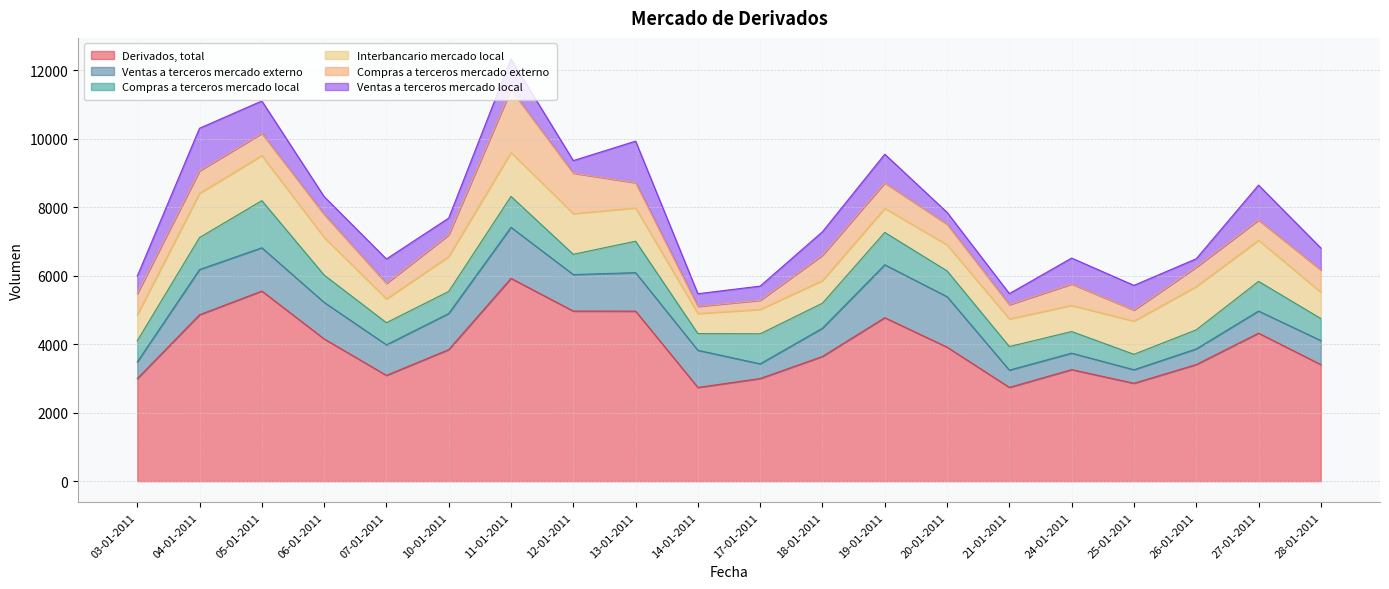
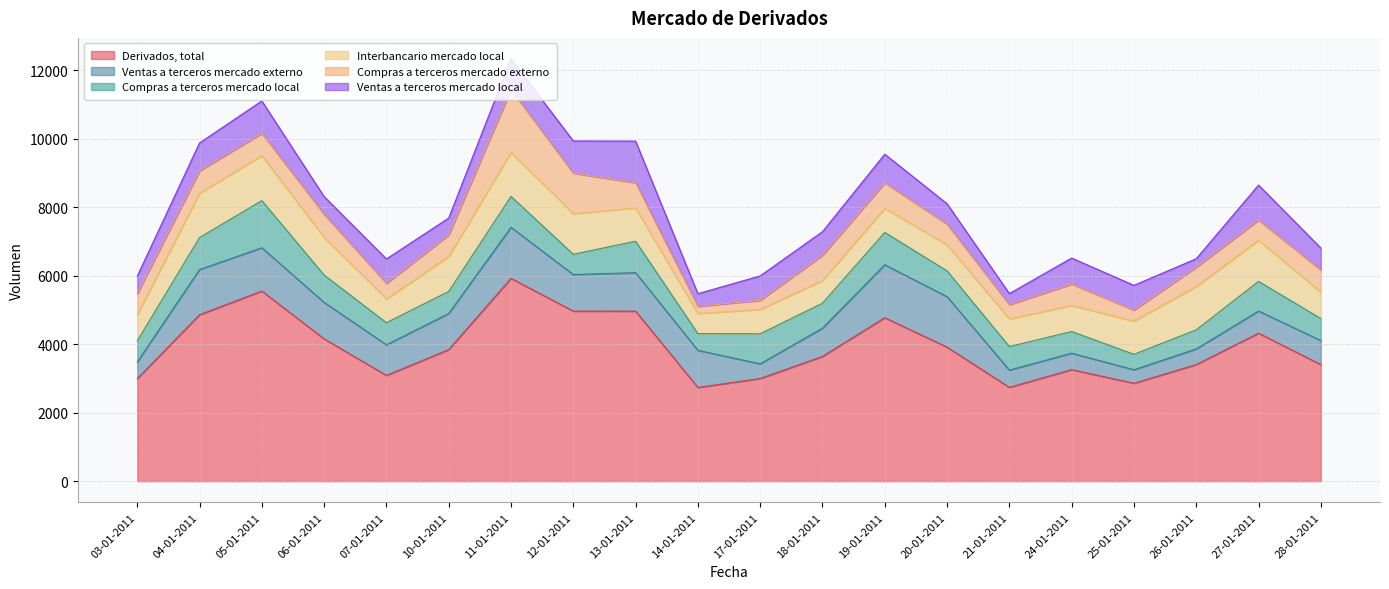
Ventas a terceros mercado local, 04-01-2011: 1200 -> 800
Ventas a terceros mercado local, 12-01-2011: 400 -> 900
Ventas a terceros mercado local, 17-01-2011: 400 -> 700
Ventas a terceros mercado local, 20-01-2011: 300 -> 600
